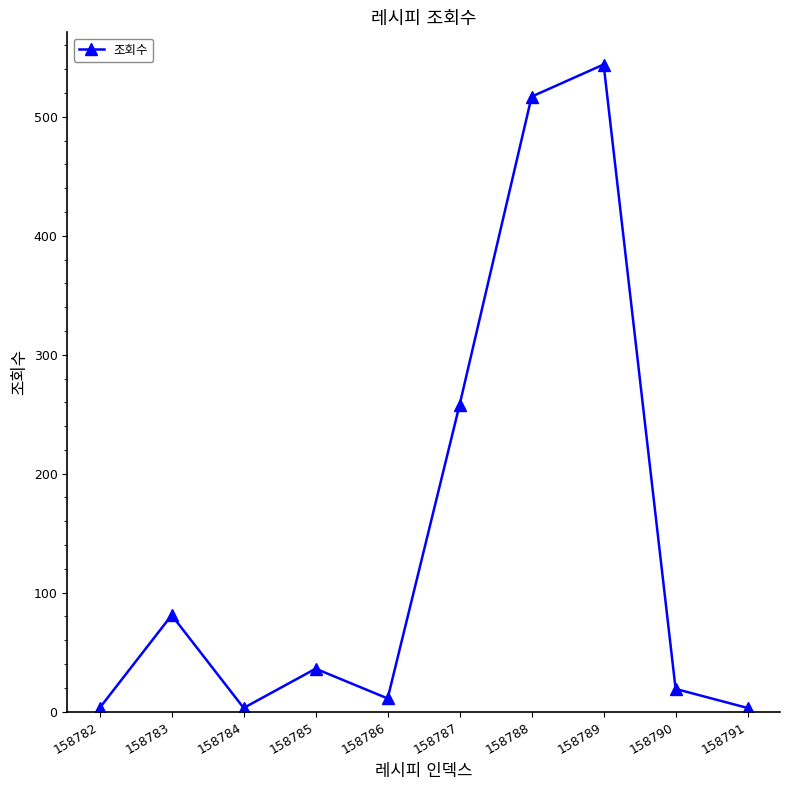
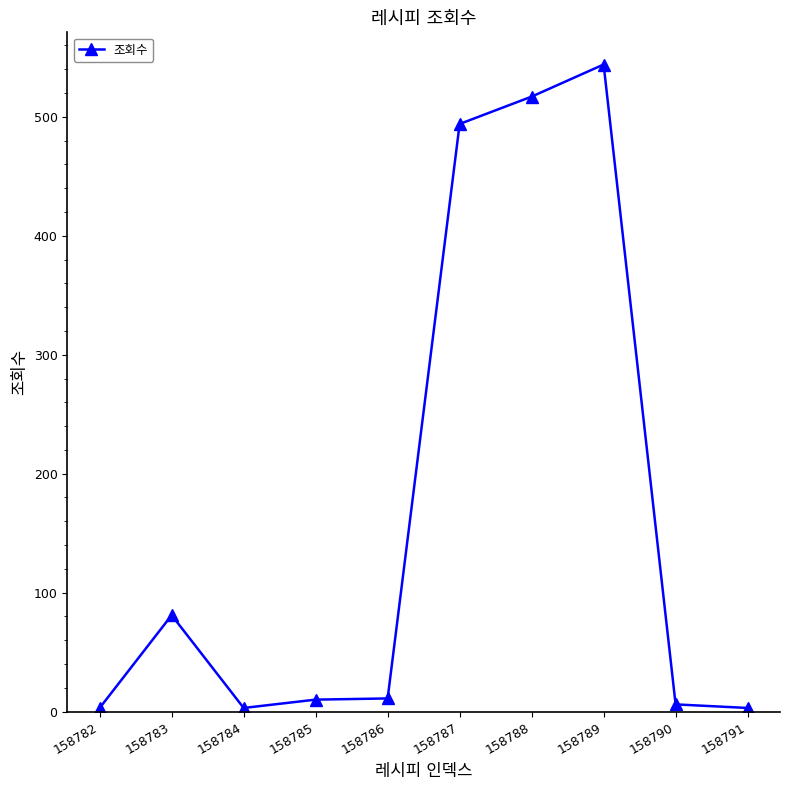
158785: 36 -> 10
158787: 258 -> 494
158790: 19 -> 6
